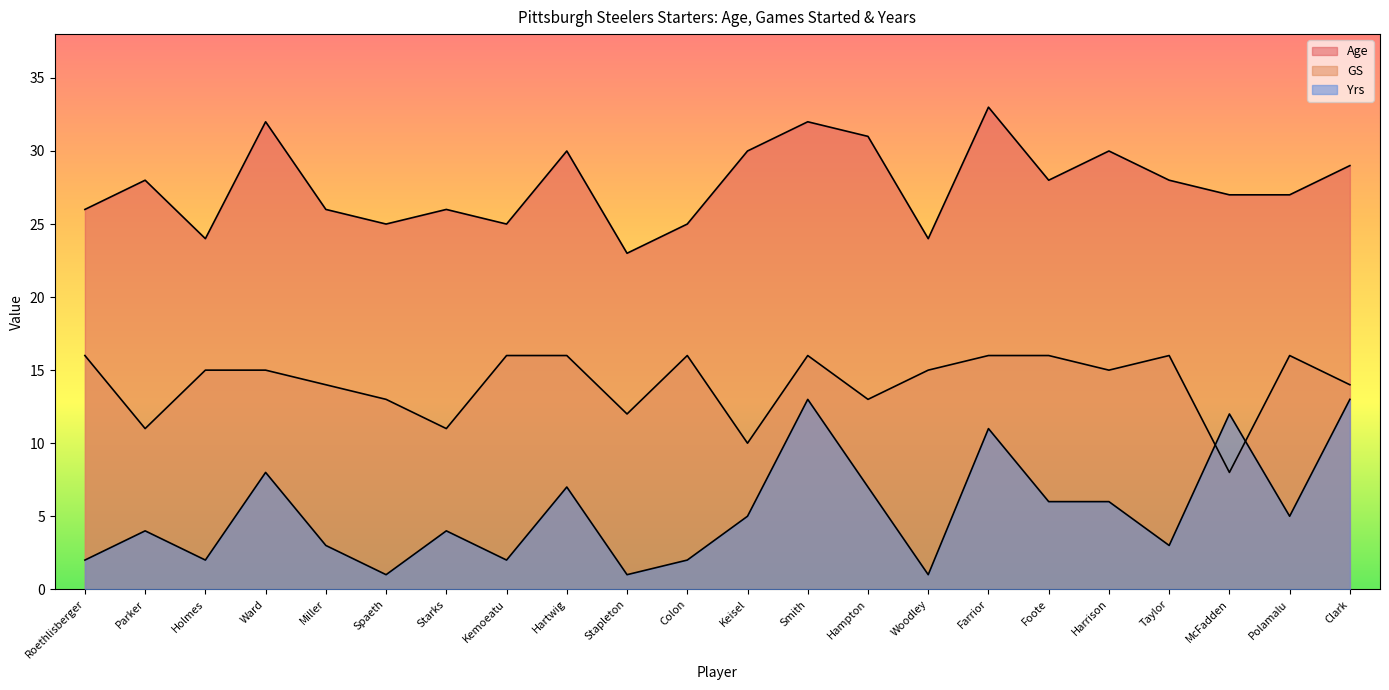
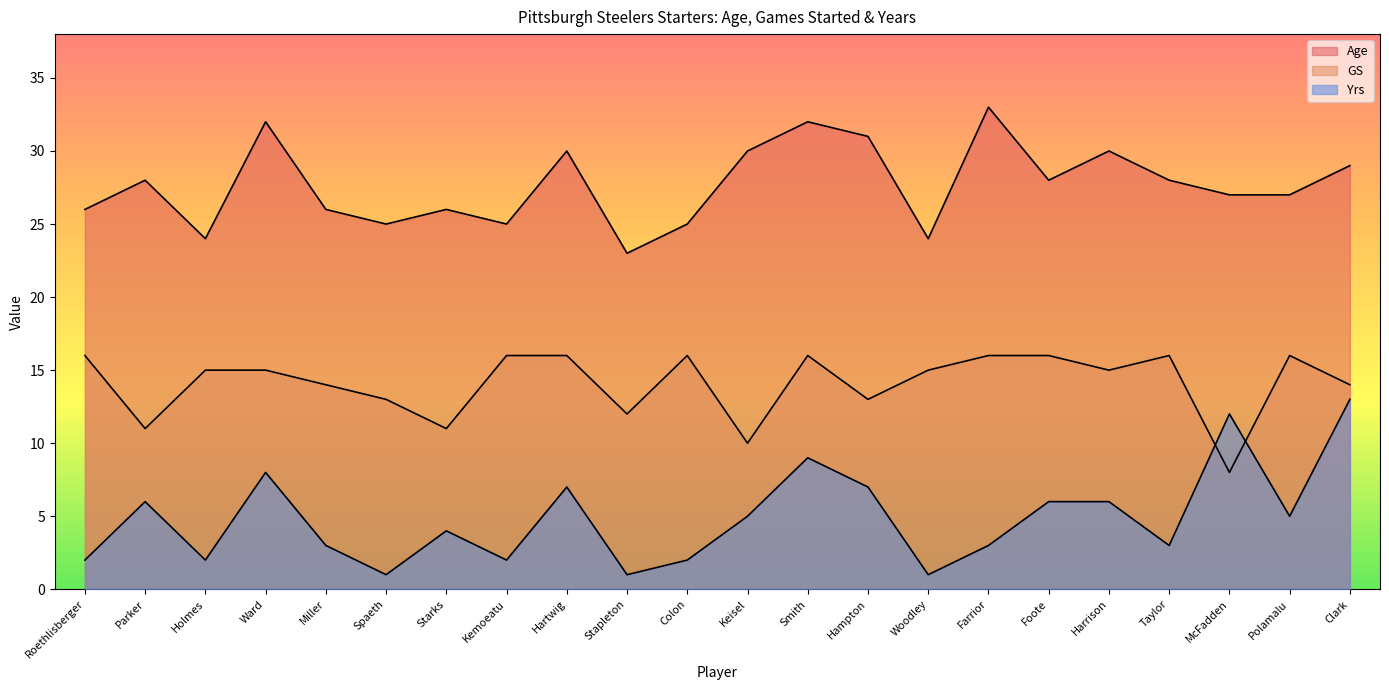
Yrs, Parker: 4 -> 6
Yrs, Smith: 13 -> 9
Yrs, Farrior: 11 -> 3
